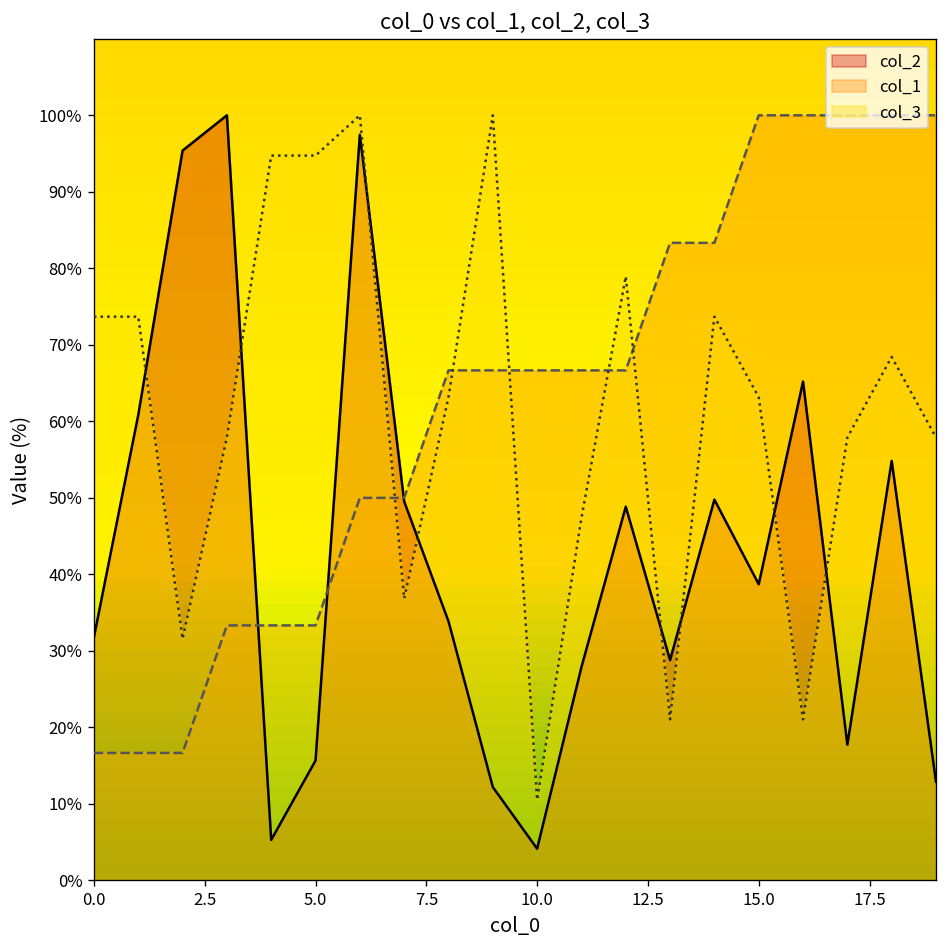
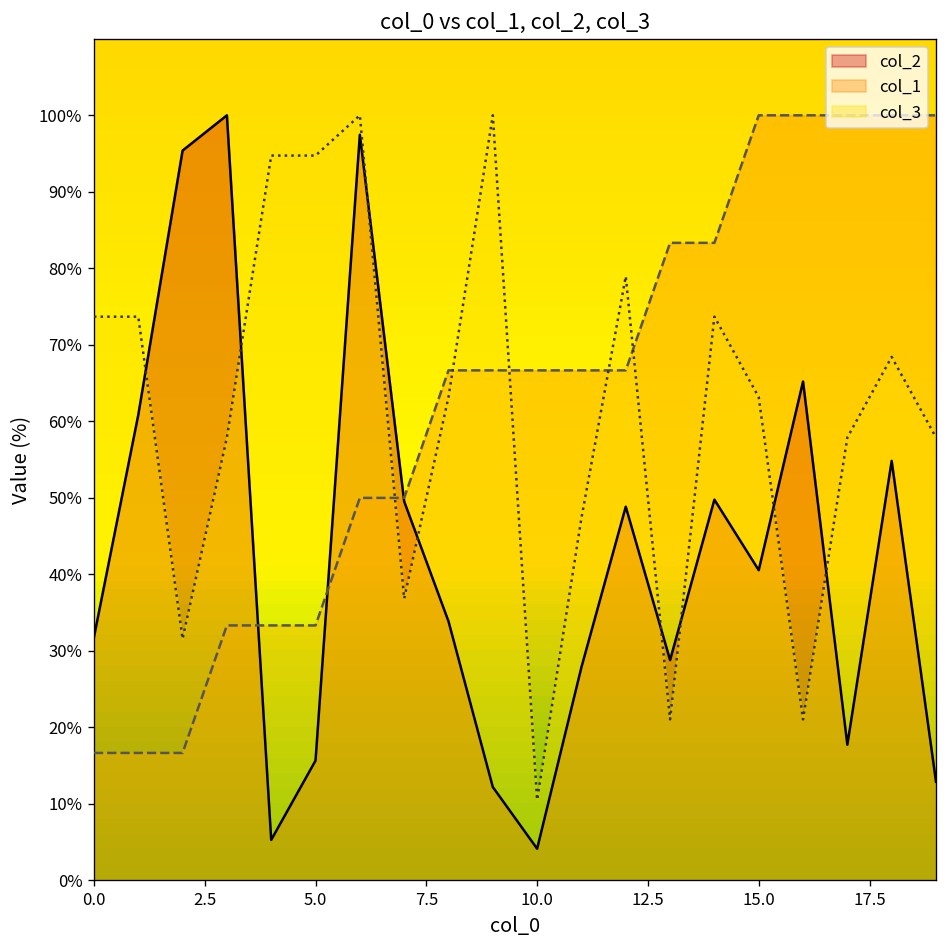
col_2, 15.0: 39% -> 41%
